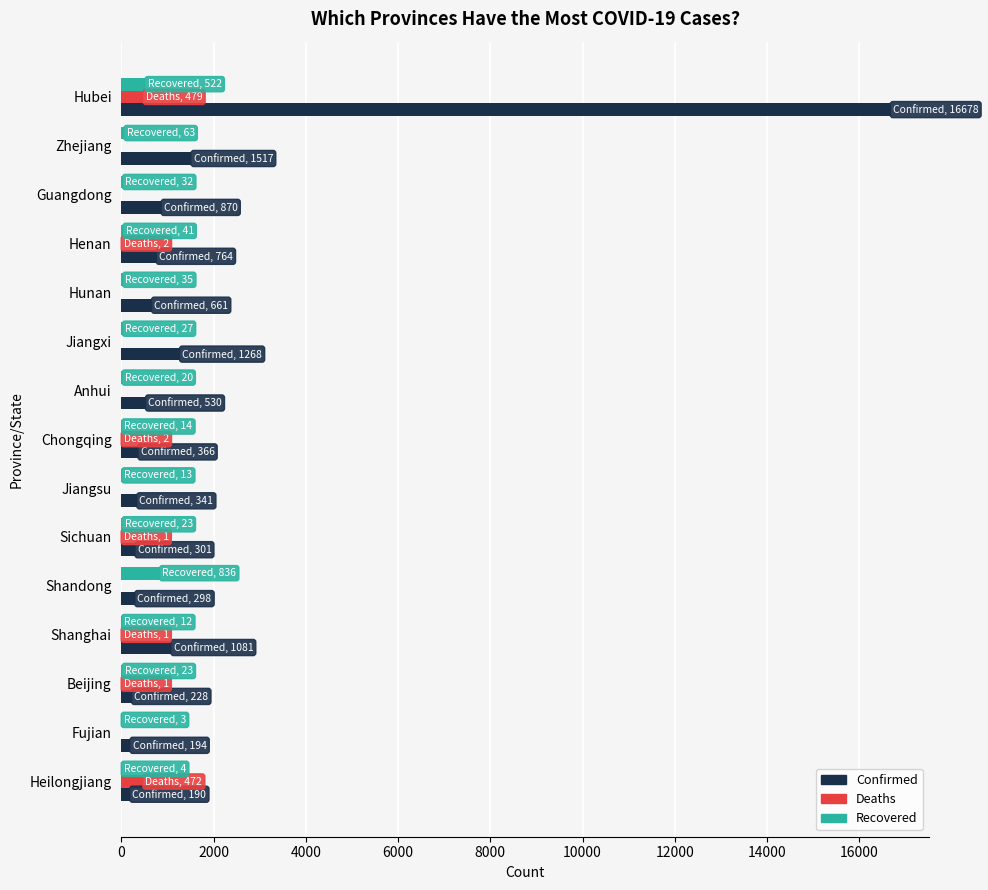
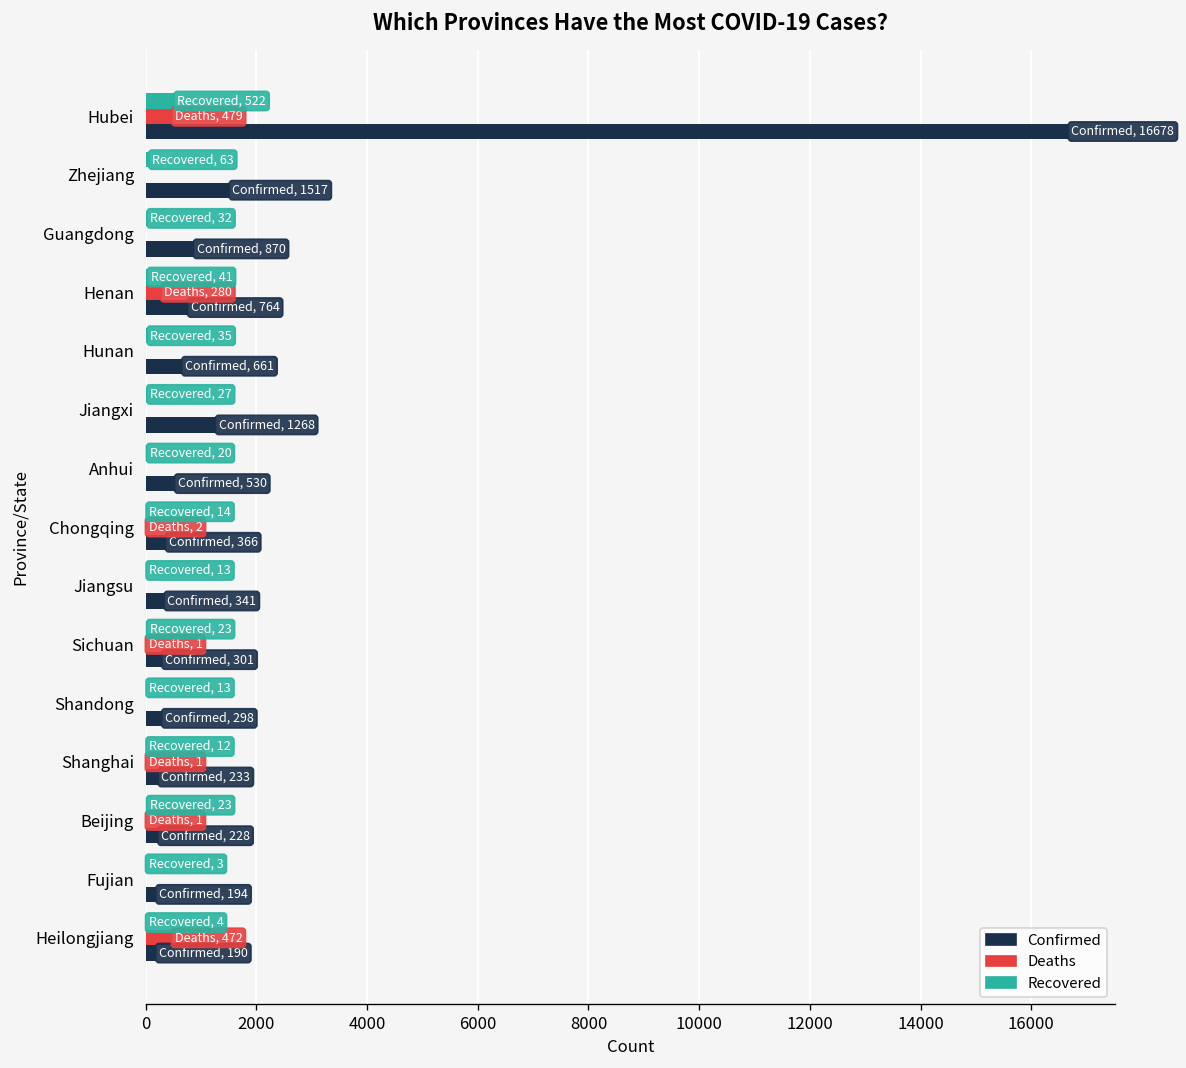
Deaths, Henan: 2 -> 280
Recovered, Shandong: 836 -> 13
Confirmed, Shanghai: 1081 -> 233
